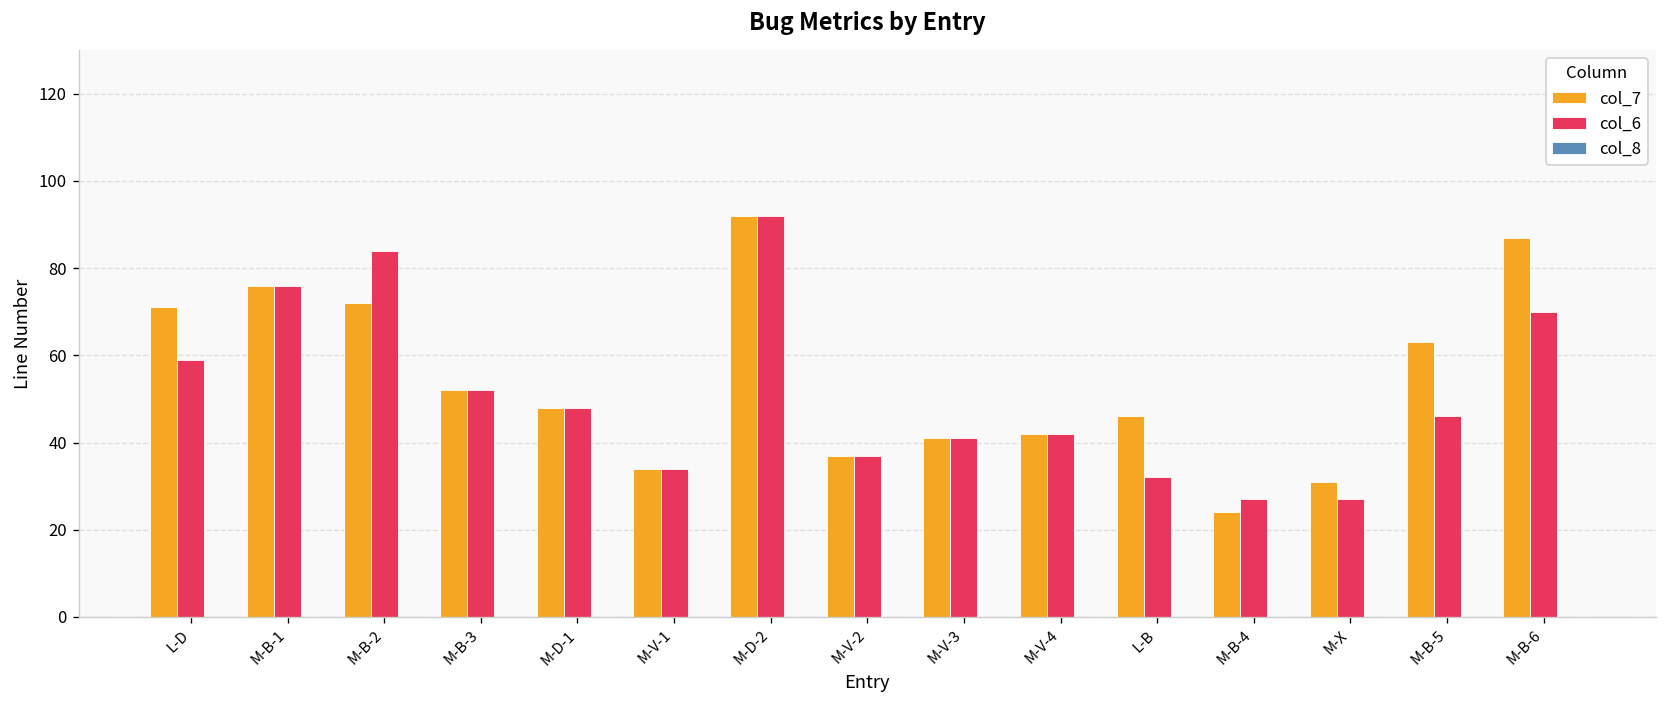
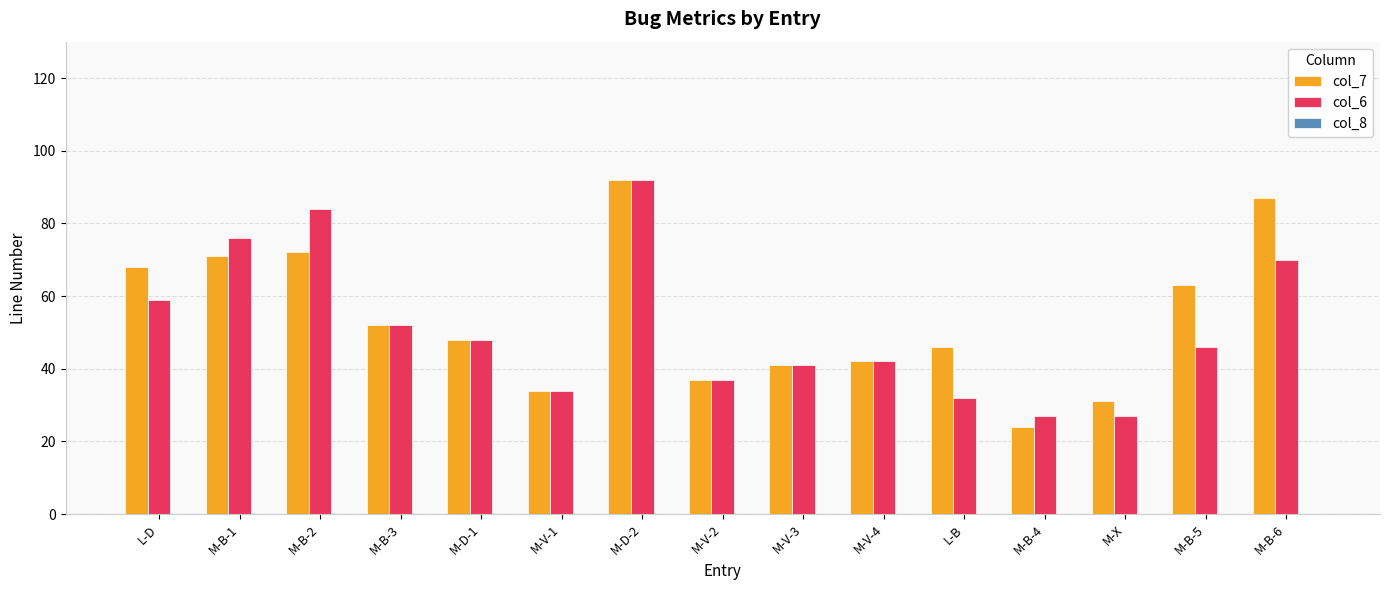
col_7, L-D: 71 -> 68
col_7, M-B-1: 76 -> 71
